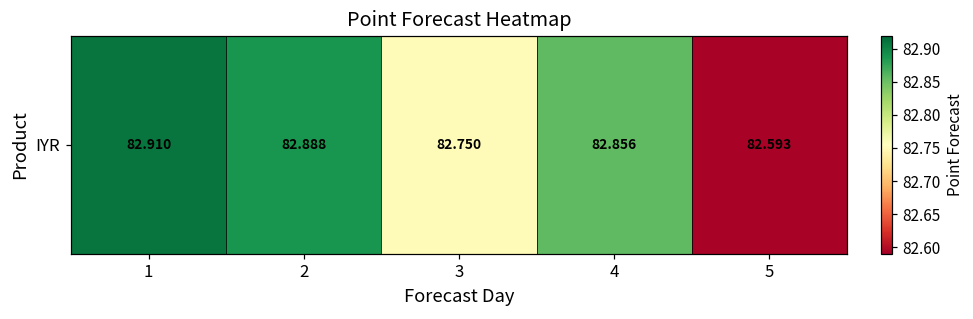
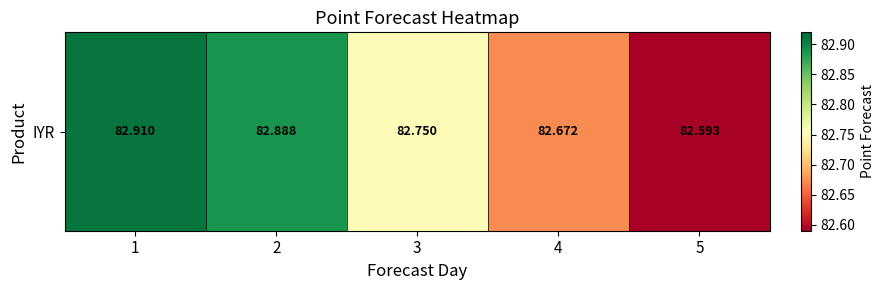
IYR, 4: 82.856 -> 82.672
